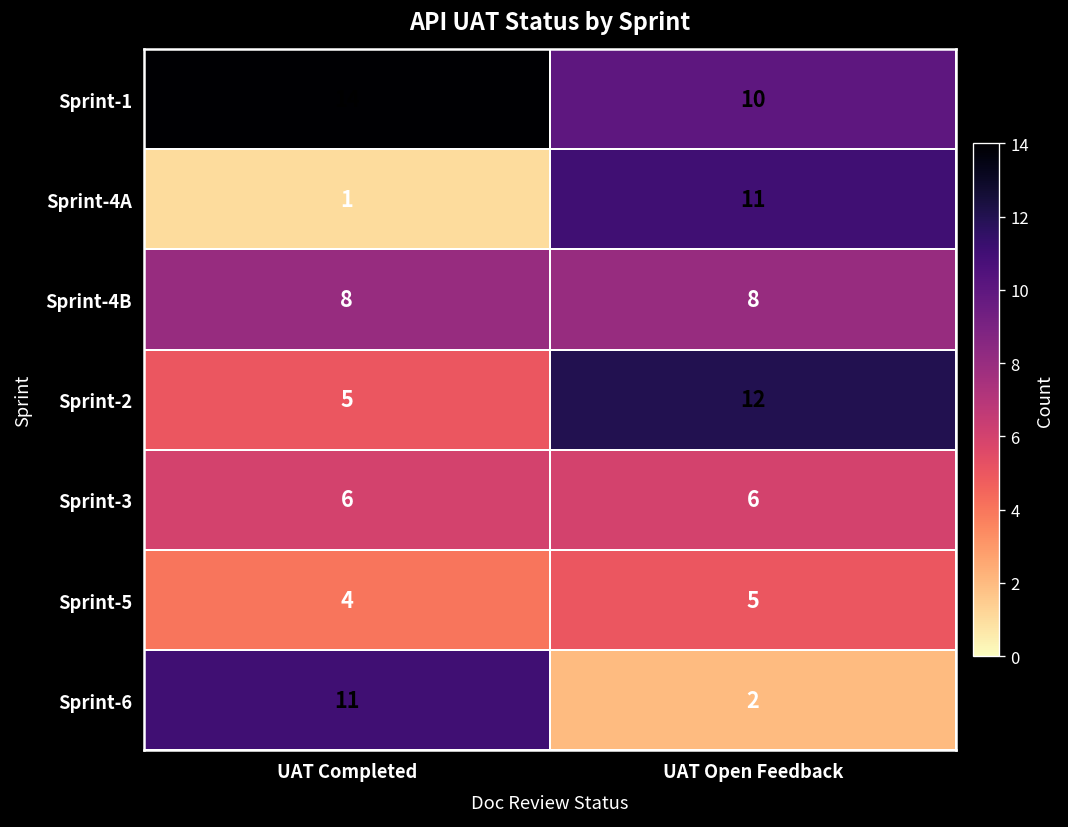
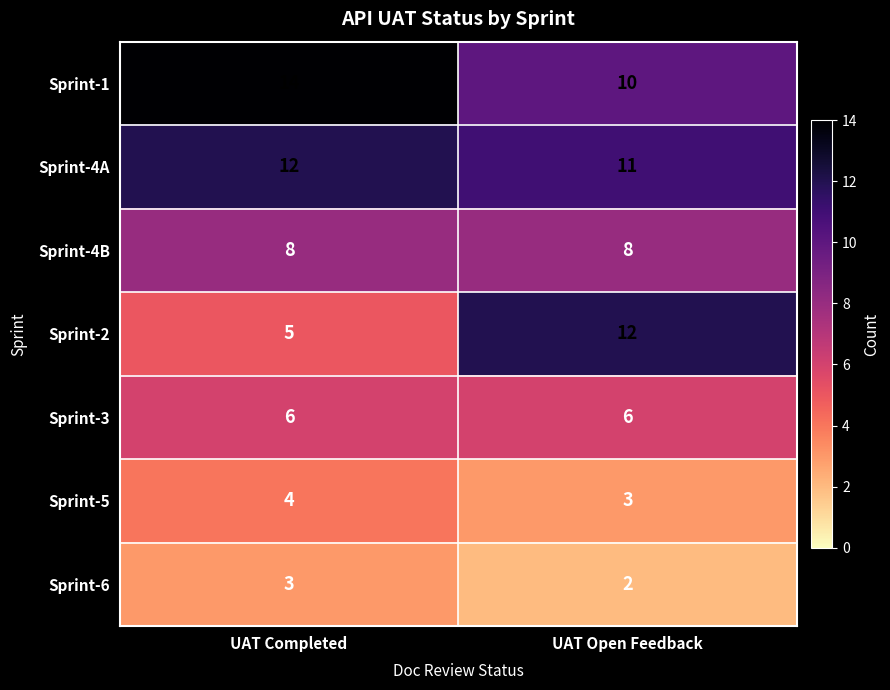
Sprint-4A, UAT Completed: 1 -> 12
Sprint-5, UAT Open Feedback: 5 -> 3
Sprint-6, UAT Completed: 11 -> 3
